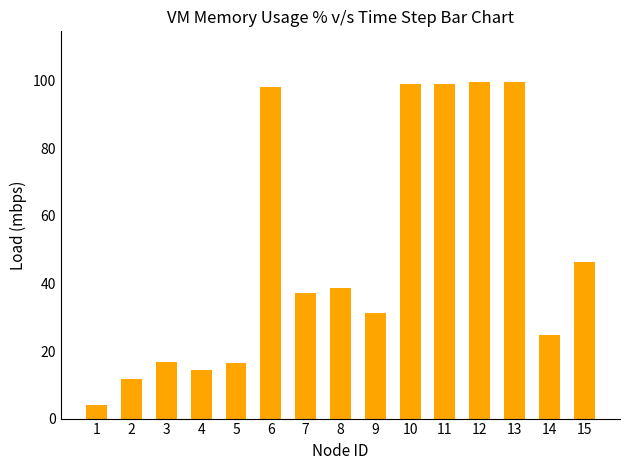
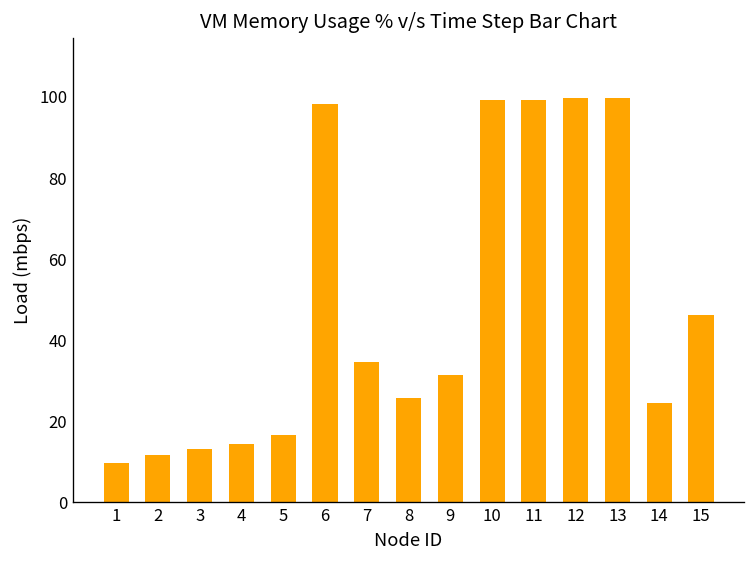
1: 4 -> 10
3: 17 -> 13
7: 37 -> 35
8: 39 -> 26
